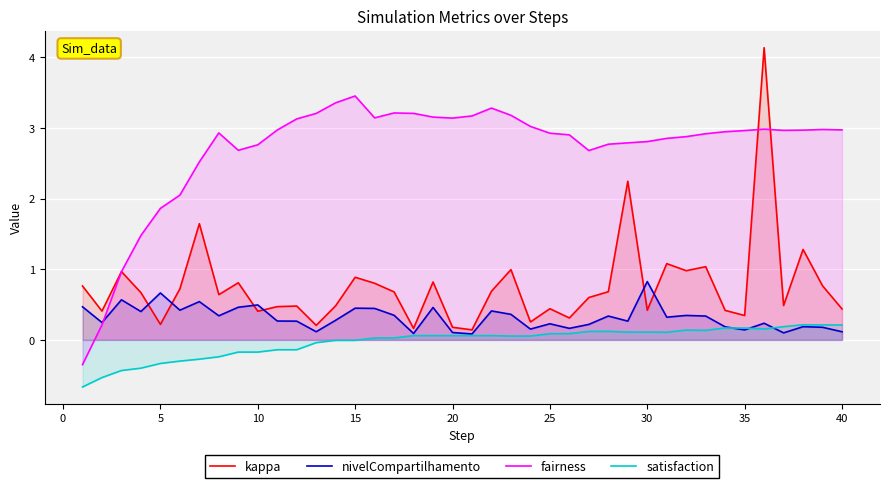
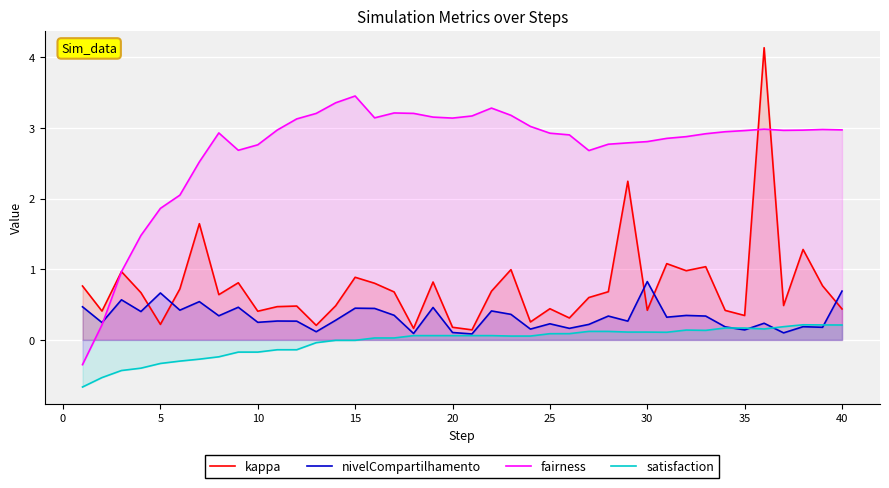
nivelCompartilhamento, 10: 0.5 -> 0.2
nivelCompartilhamento, 40: 0.1 -> 0.7
